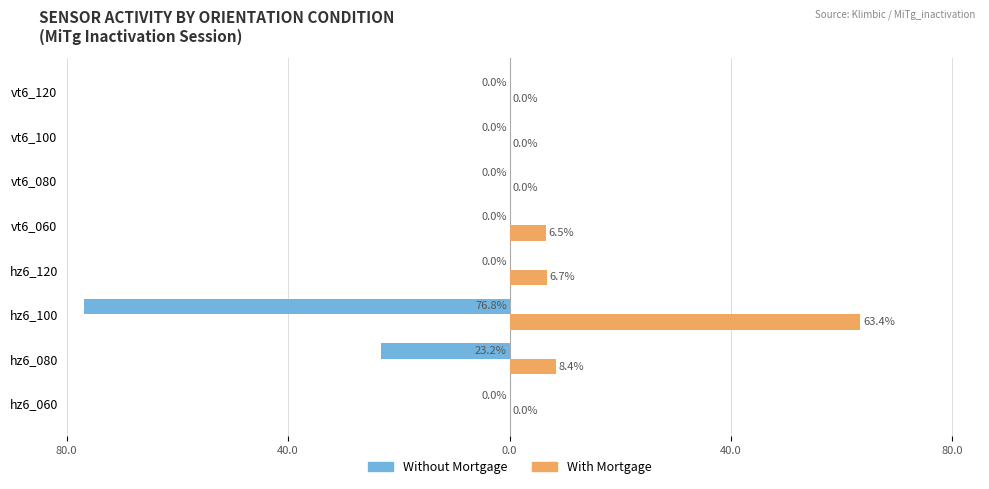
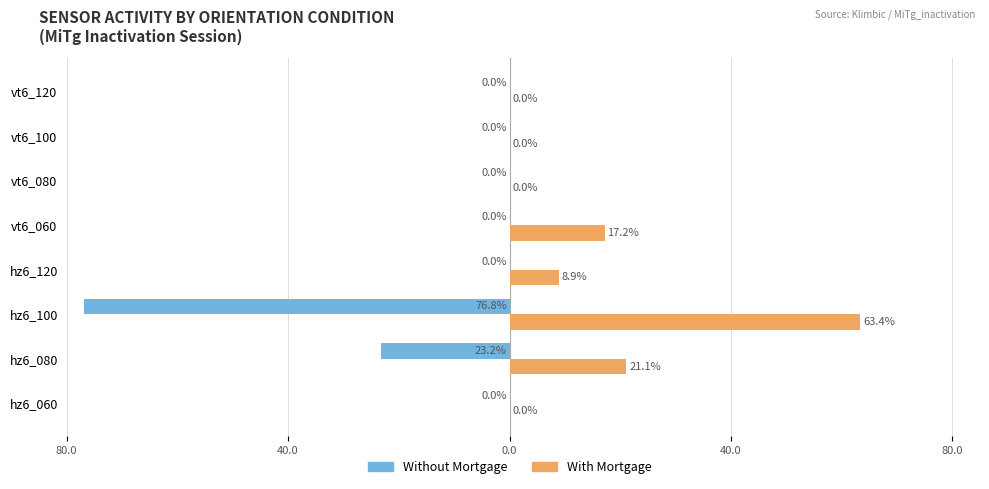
With Mortgage, vt6_060: 6.5% -> 17.2%
With Mortgage, hz6_120: 6.7% -> 8.9%
With Mortgage, hz6_080: 8.4% -> 21.1%
